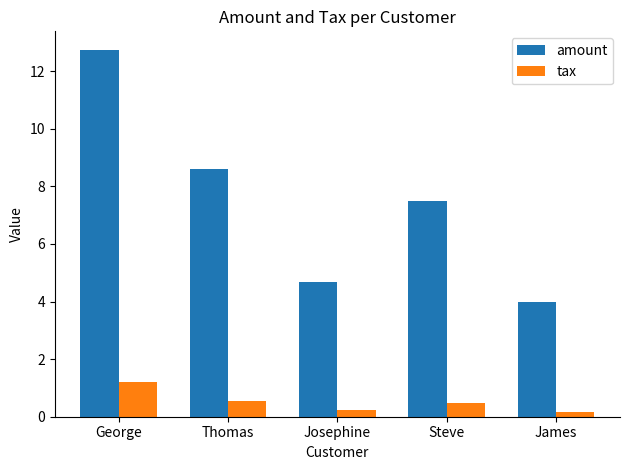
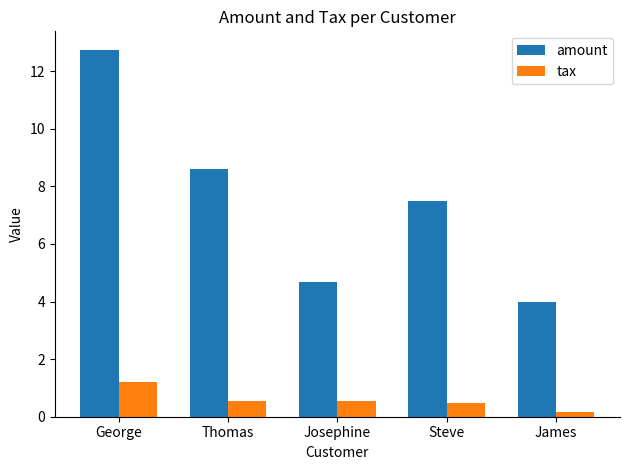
tax, Josephine: 0.2 -> 0.5
